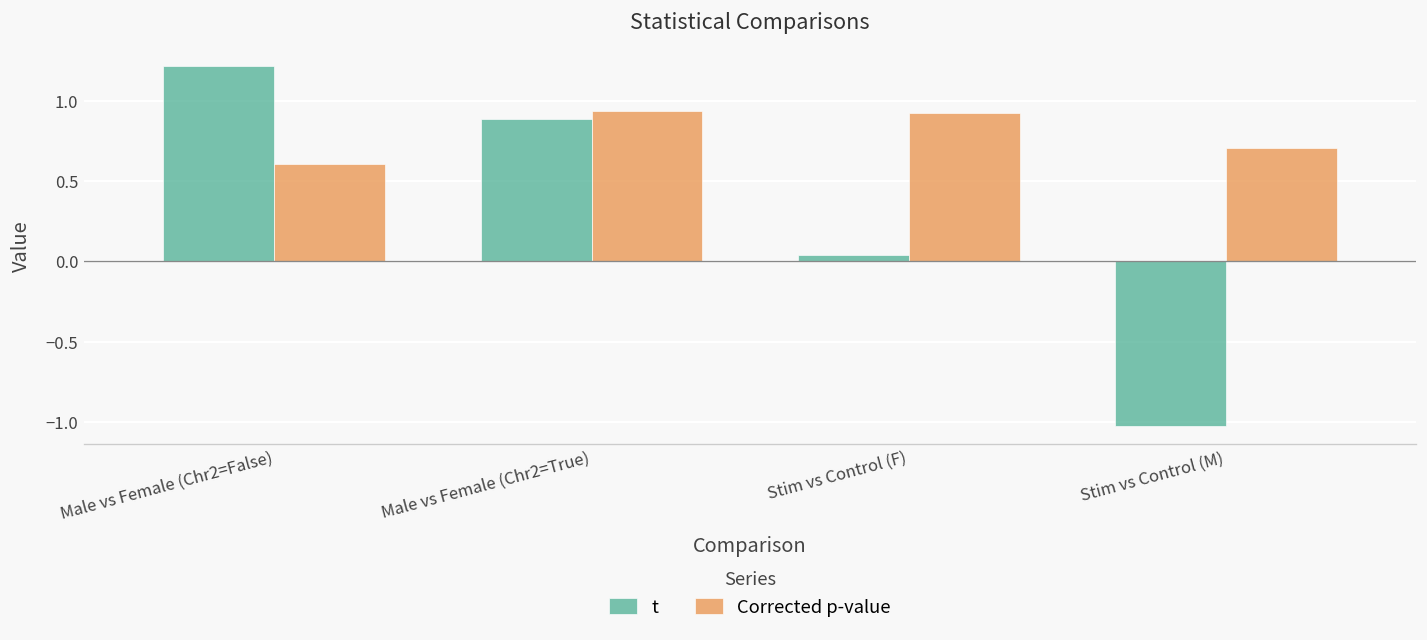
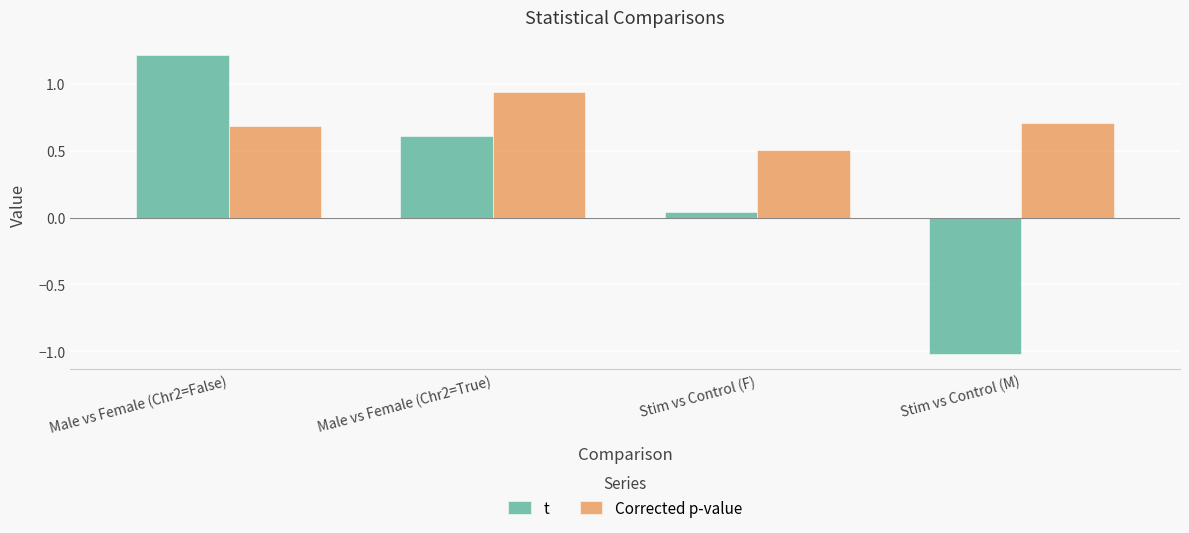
Corrected p-value, Male vs Female (Chr2=False): 0.60 -> 0.68
t, Male vs Female (Chr2=True): 0.89 -> 0.61
Corrected p-value, Stim vs Control (F): 0.92 -> 0.50
